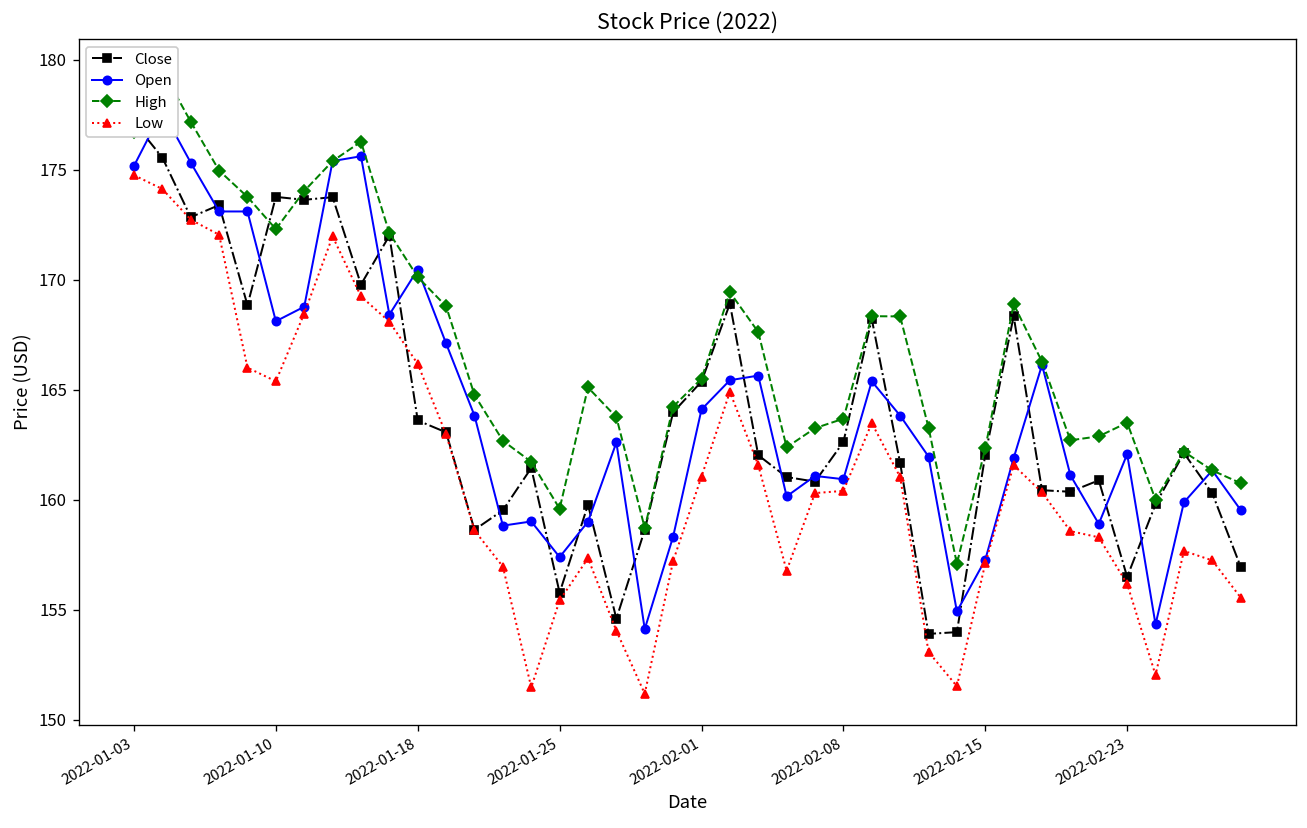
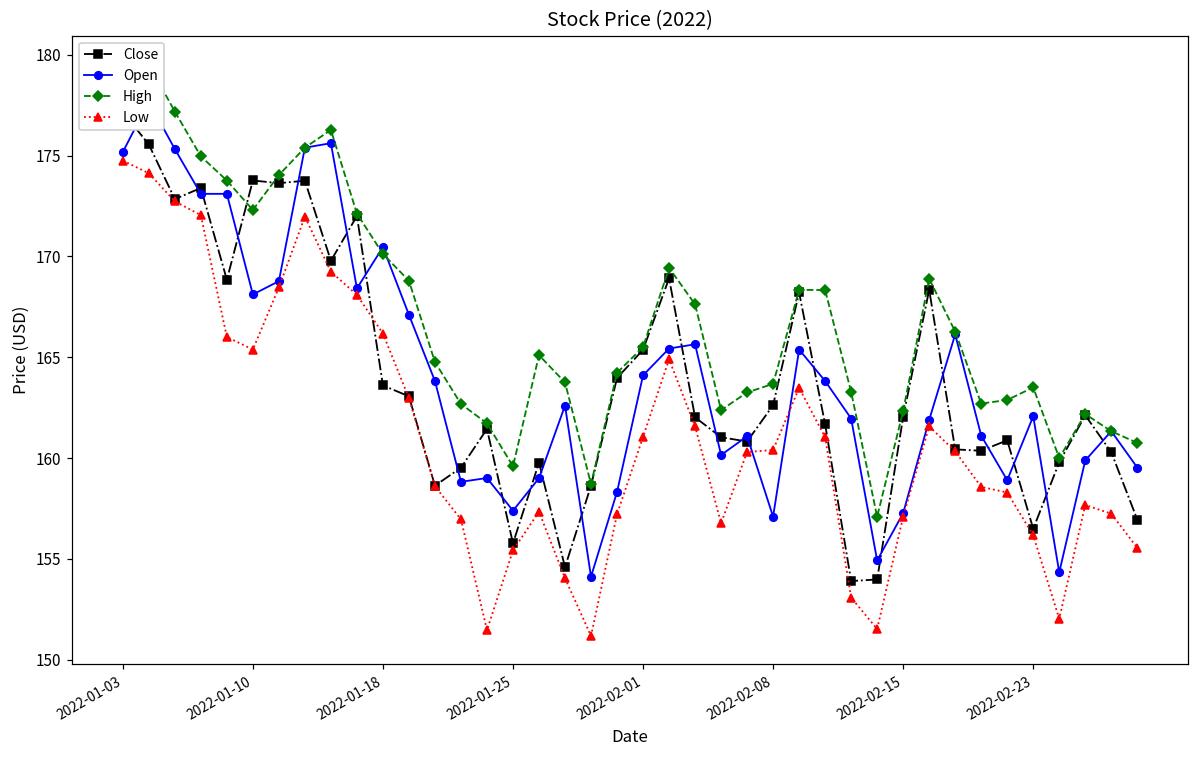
Open, 2022-02-08: 160.9 -> 157.1
